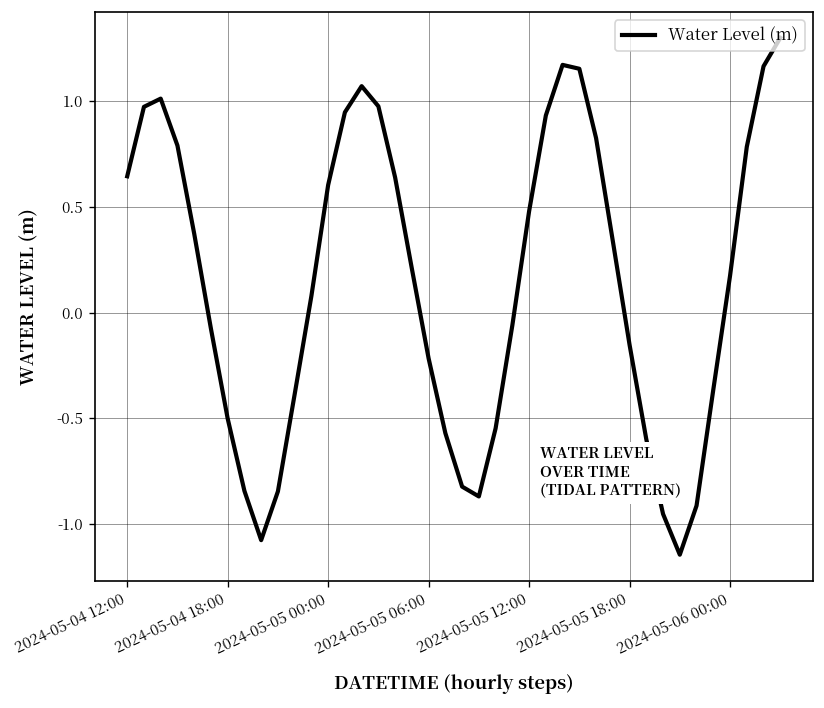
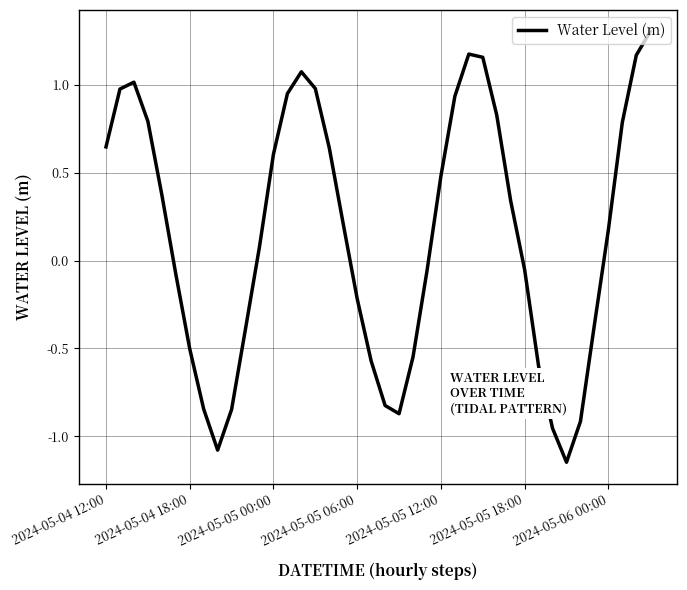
2024-05-05 18:00: -0.15 -> -0.05
